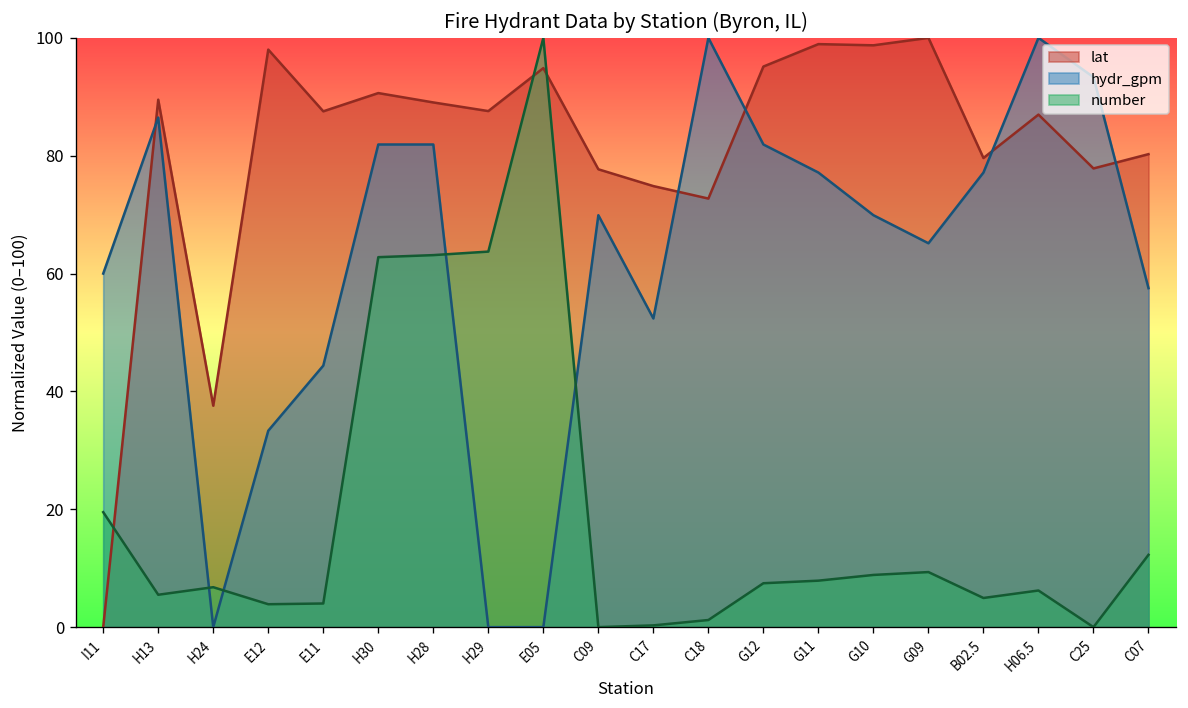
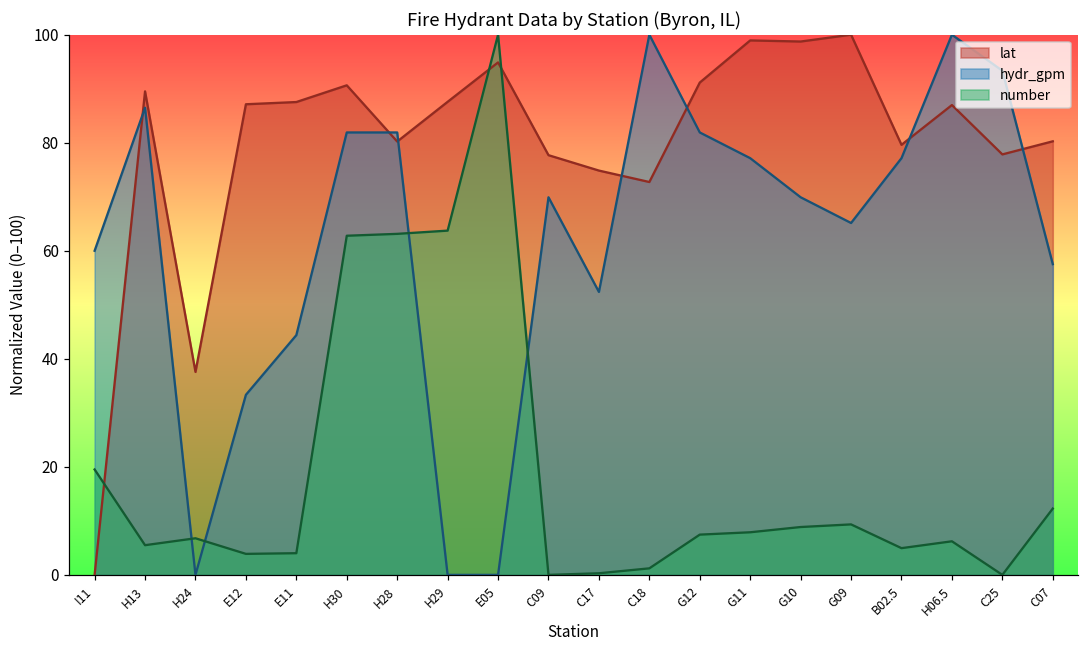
lat, E12: 98 -> 87
lat, H28: 89 -> 80
lat, G12: 95 -> 91
